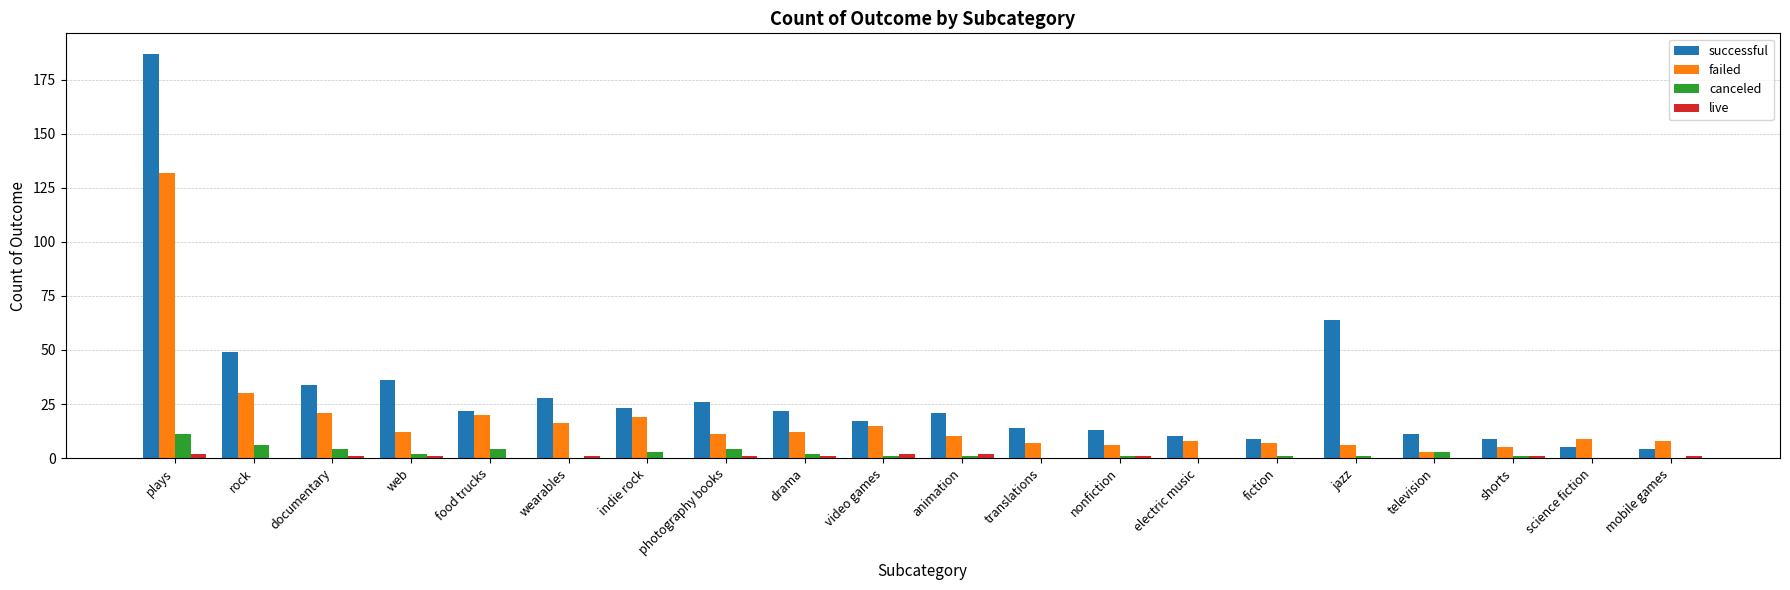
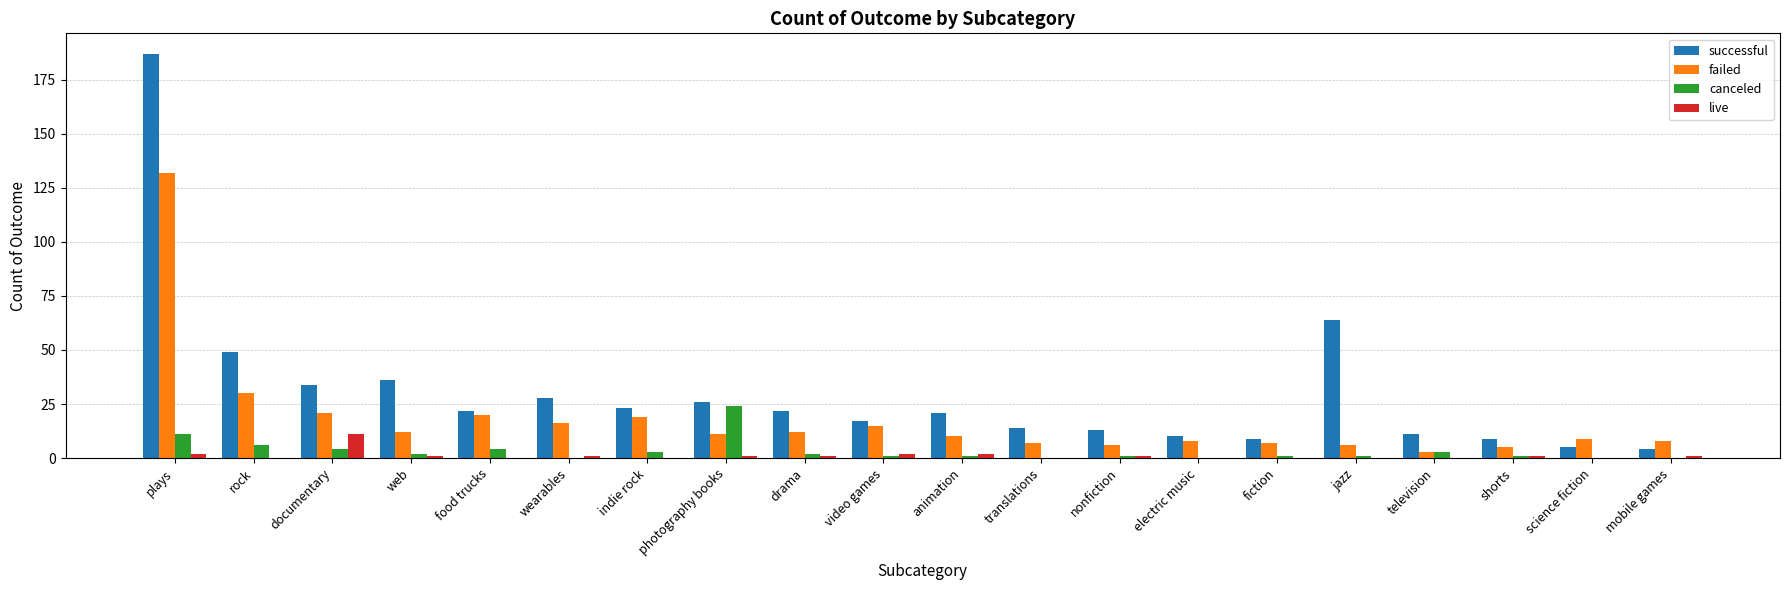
live, documentary: 1 -> 11
canceled, photography books: 4 -> 24
